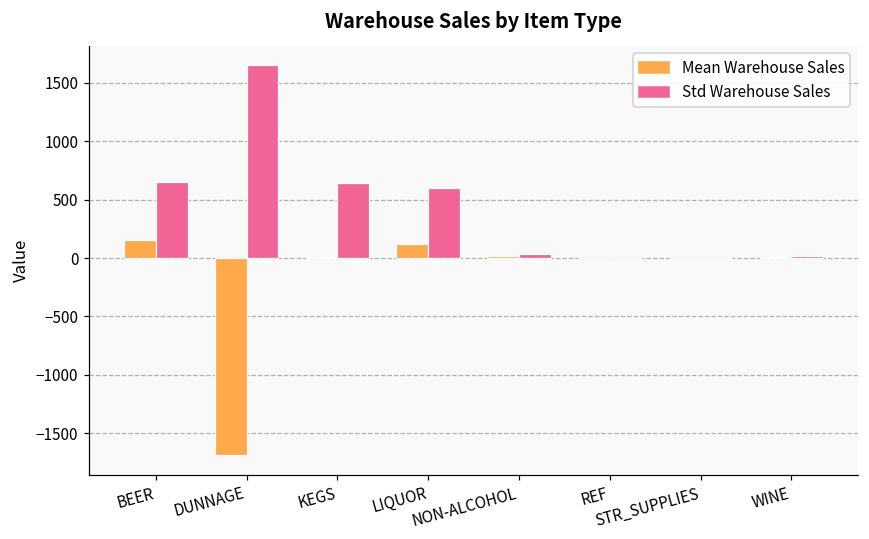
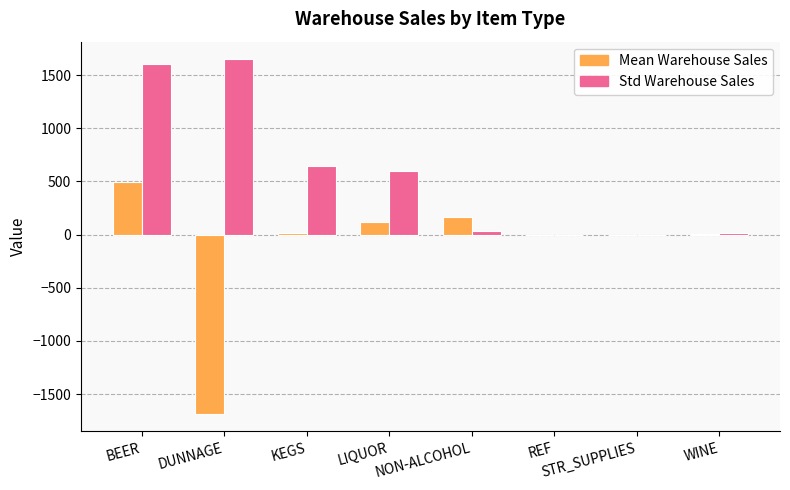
Mean Warehouse Sales, BEER: 150 -> 500
Std Warehouse Sales, BEER: 650 -> 1600
Mean Warehouse Sales, NON-ALCOHOL: 10 -> 170
